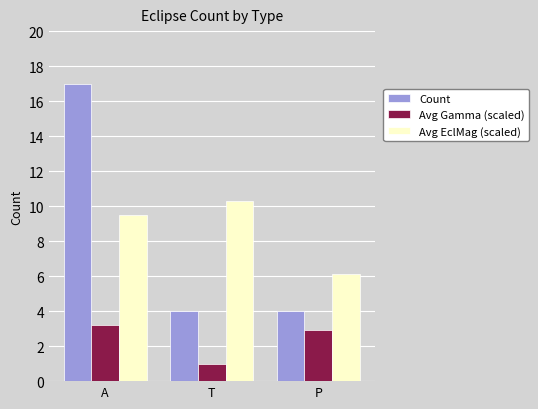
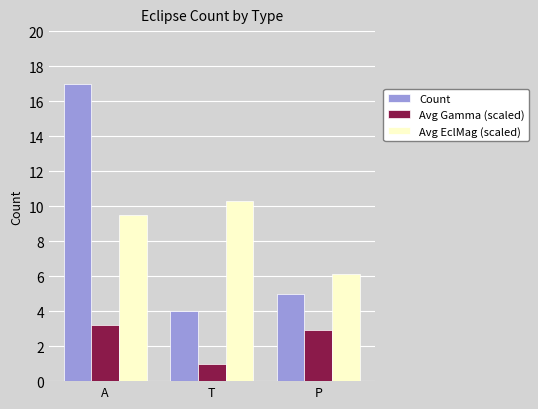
Count, P: 4 -> 5
